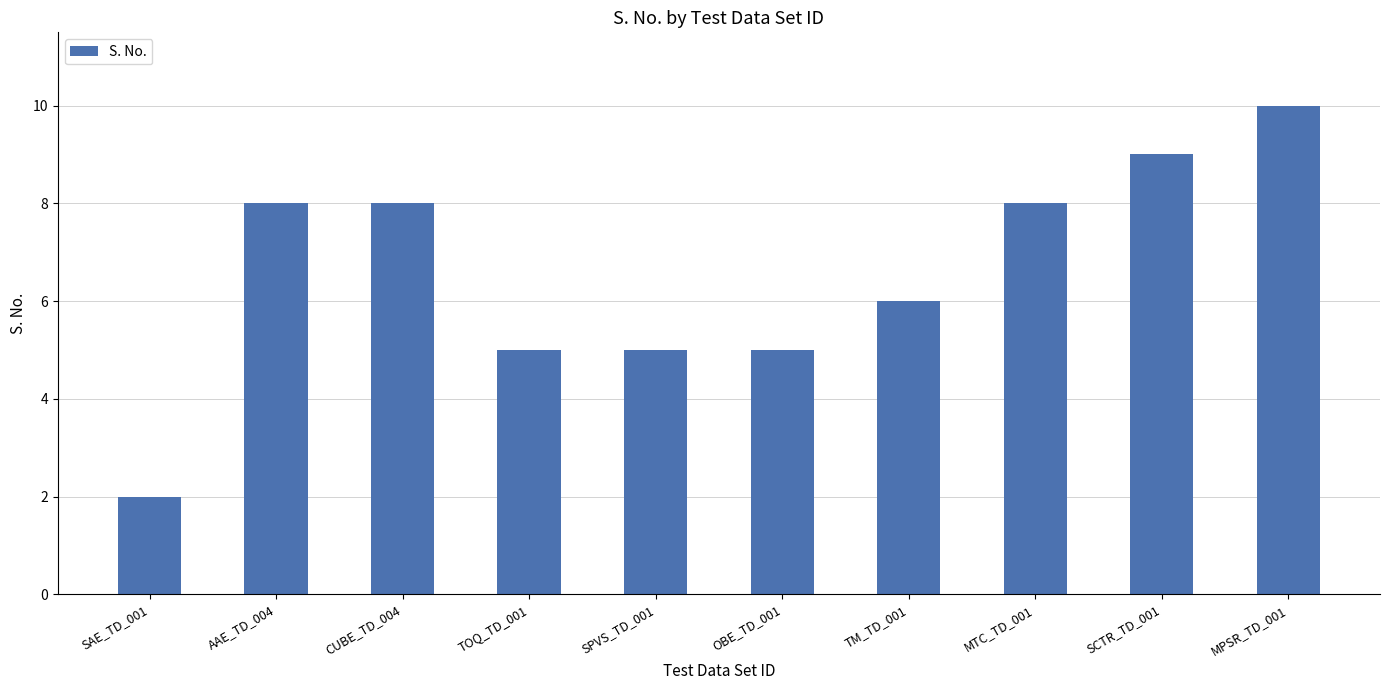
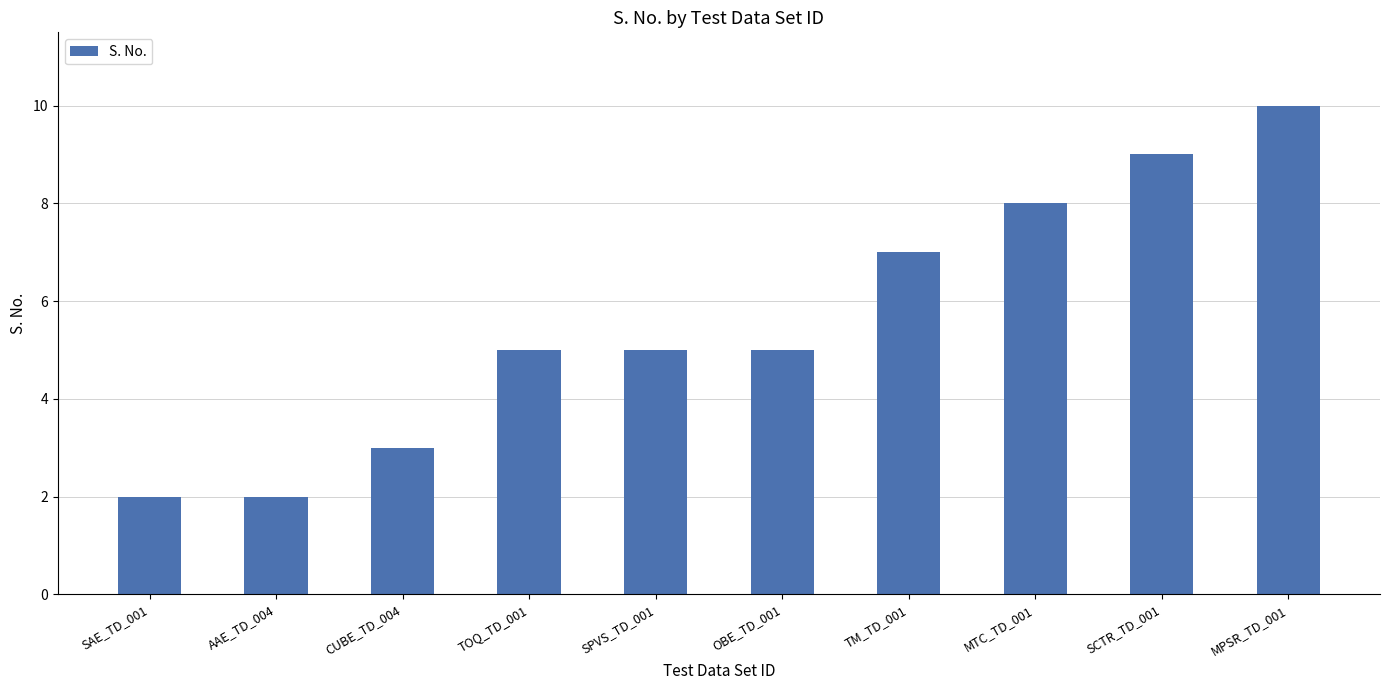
AAE_TD_004: 8 -> 2
CUBE_TD_004: 8 -> 3
TM_TD_001: 6 -> 7
